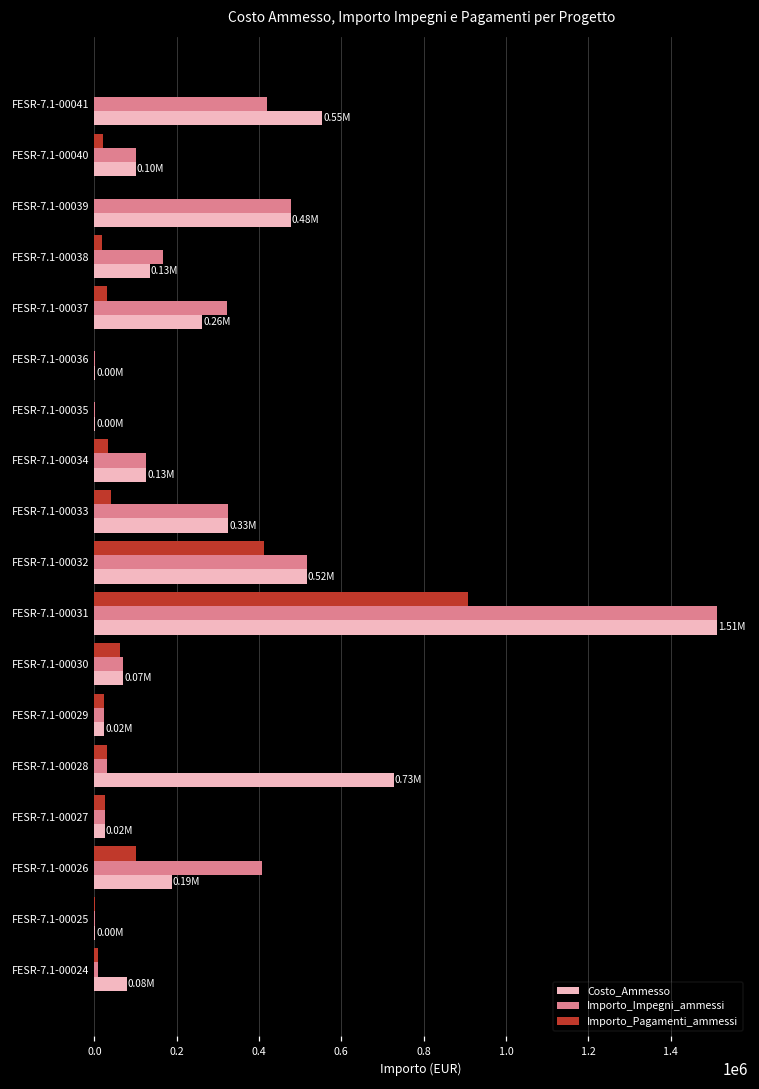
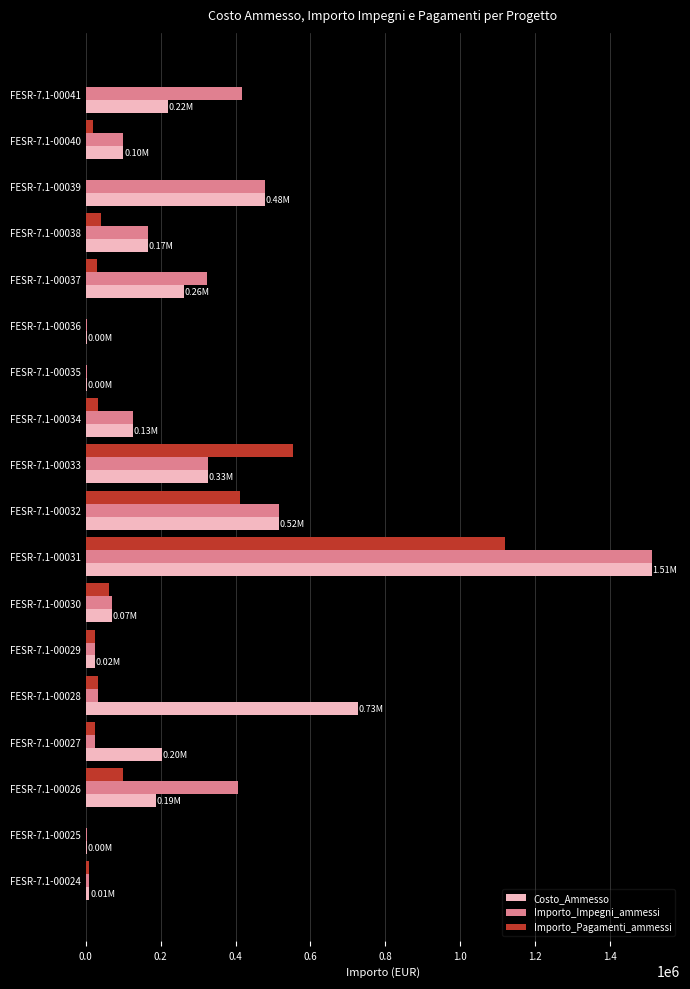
Costo_Ammesso, FESR-7.1-00041: 0.55M -> 0.22M
Importo_Pagamenti_ammessi, FESR-7.1-00038: 20000 -> 40000
Costo_Ammesso, FESR-7.1-00038: 0.13M -> 0.17M
Importo_Pagamenti_ammessi, FESR-7.1-00033: 40000 -> 550000
Importo_Pagamenti_ammessi, FESR-7.1-00031: 910000 -> 1120000
Costo_Ammesso, FESR-7.1-00027: 0.02M -> 0.20M
Costo_Ammesso, FESR-7.1-00024: 0.08M -> 0.01M
